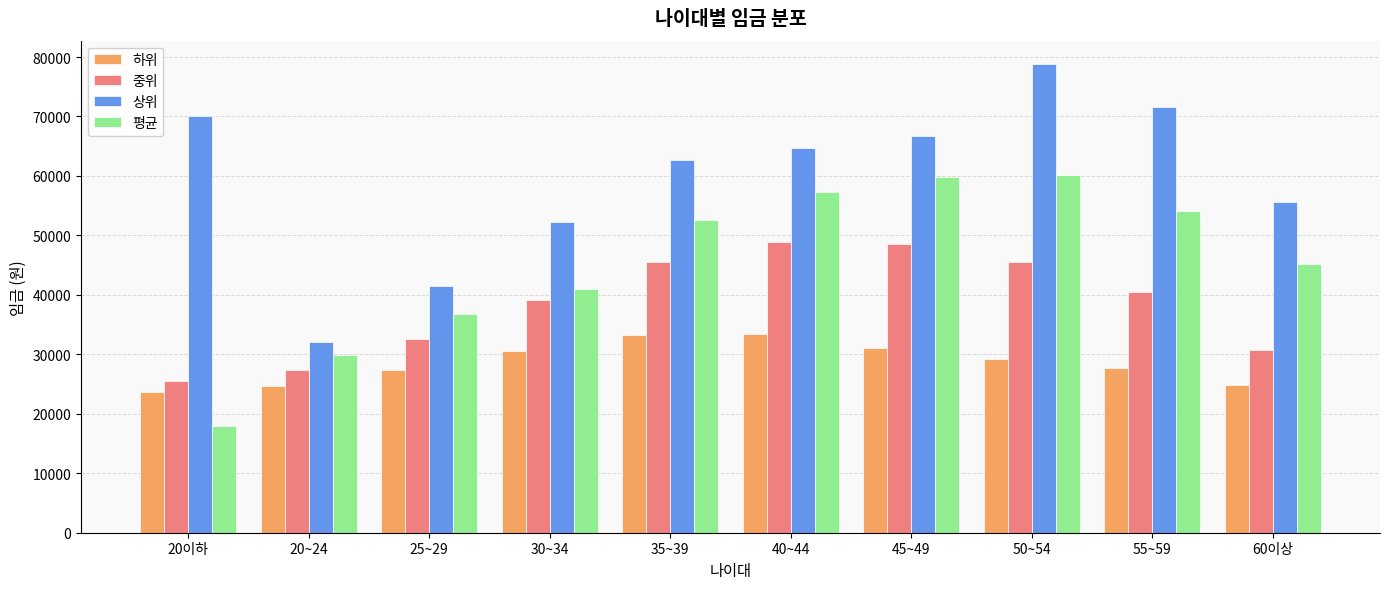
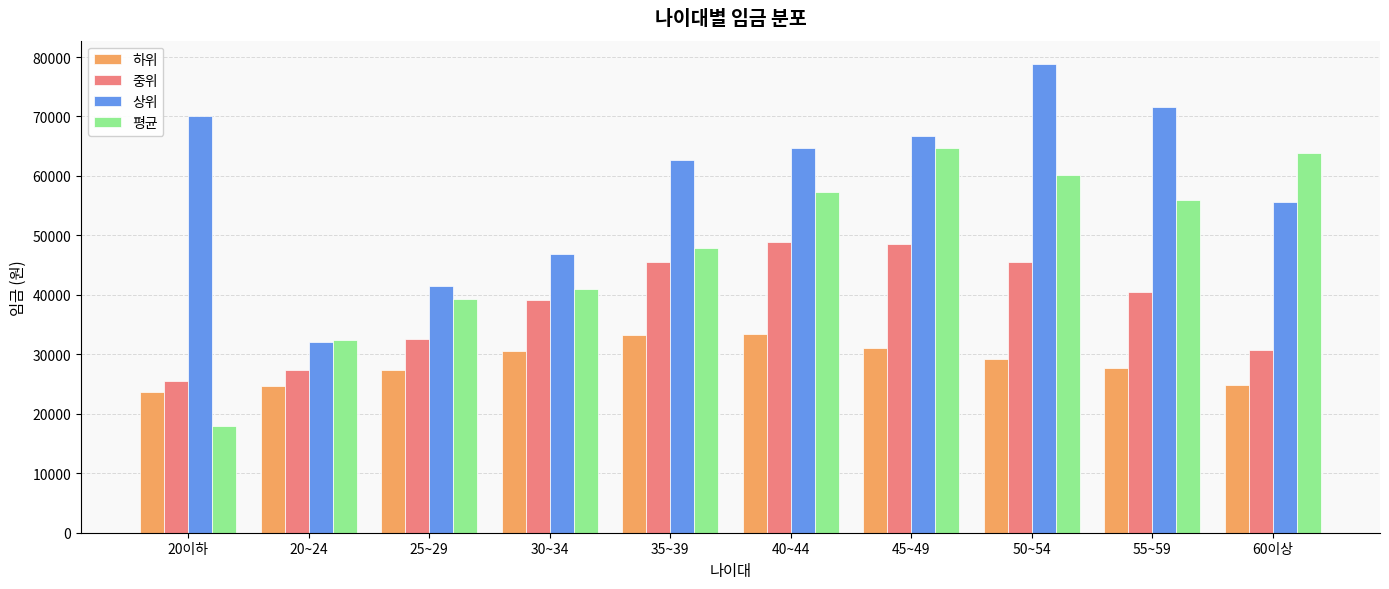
평균, 20~24: 30000 -> 32000
평균, 25~29: 37000 -> 39000
상위, 30~34: 52000 -> 47000
평균, 35~39: 53000 -> 48000
평균, 45~49: 60000 -> 65000
평균, 55~59: 54000 -> 56000
평균, 60이상: 45000 -> 64000
